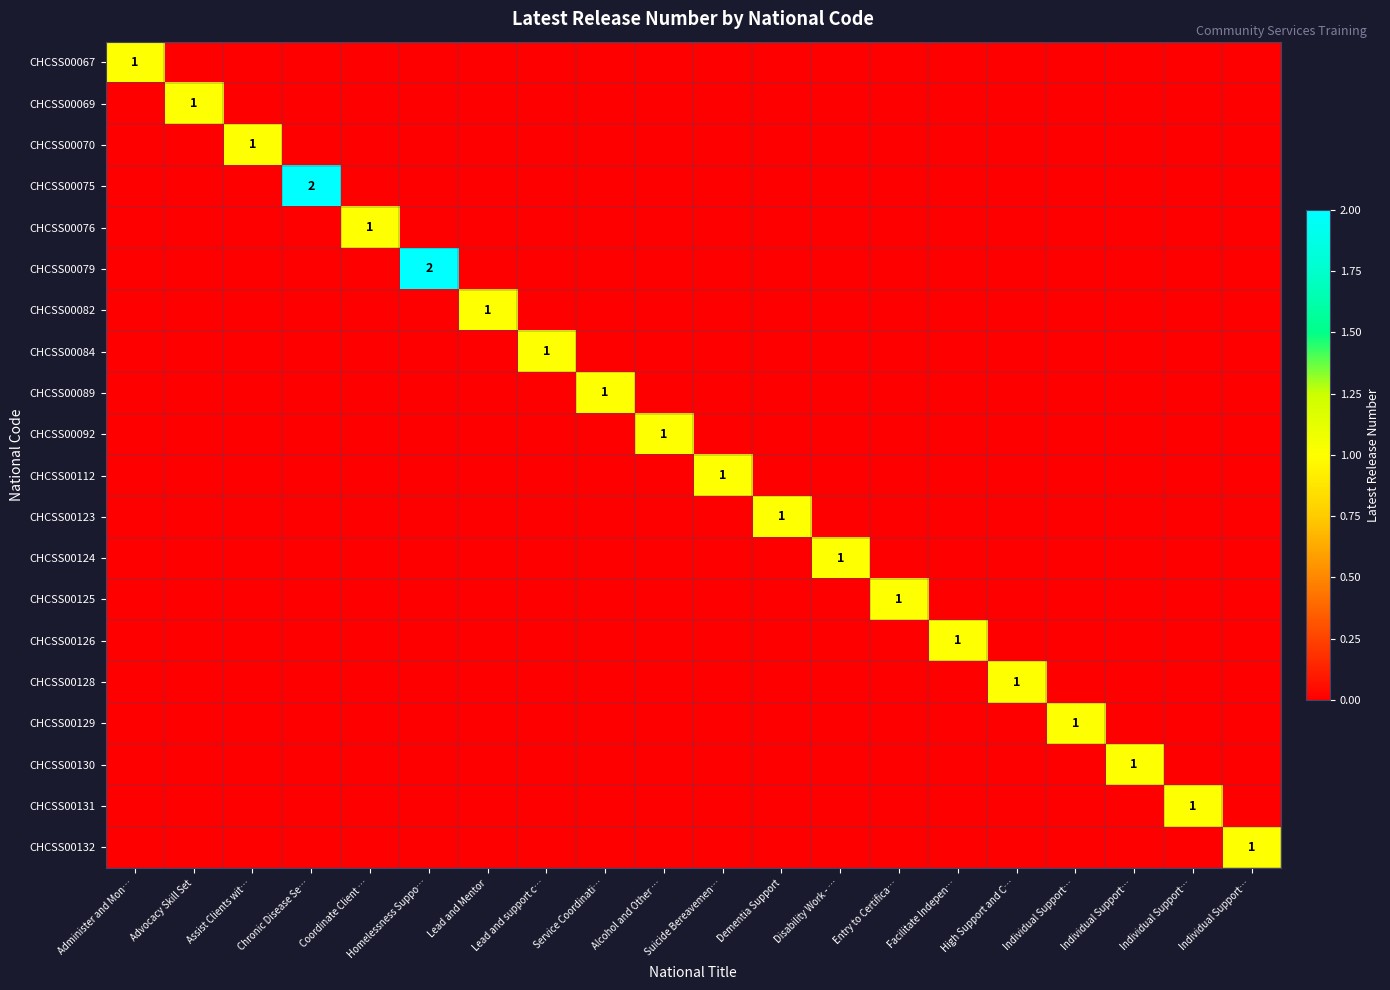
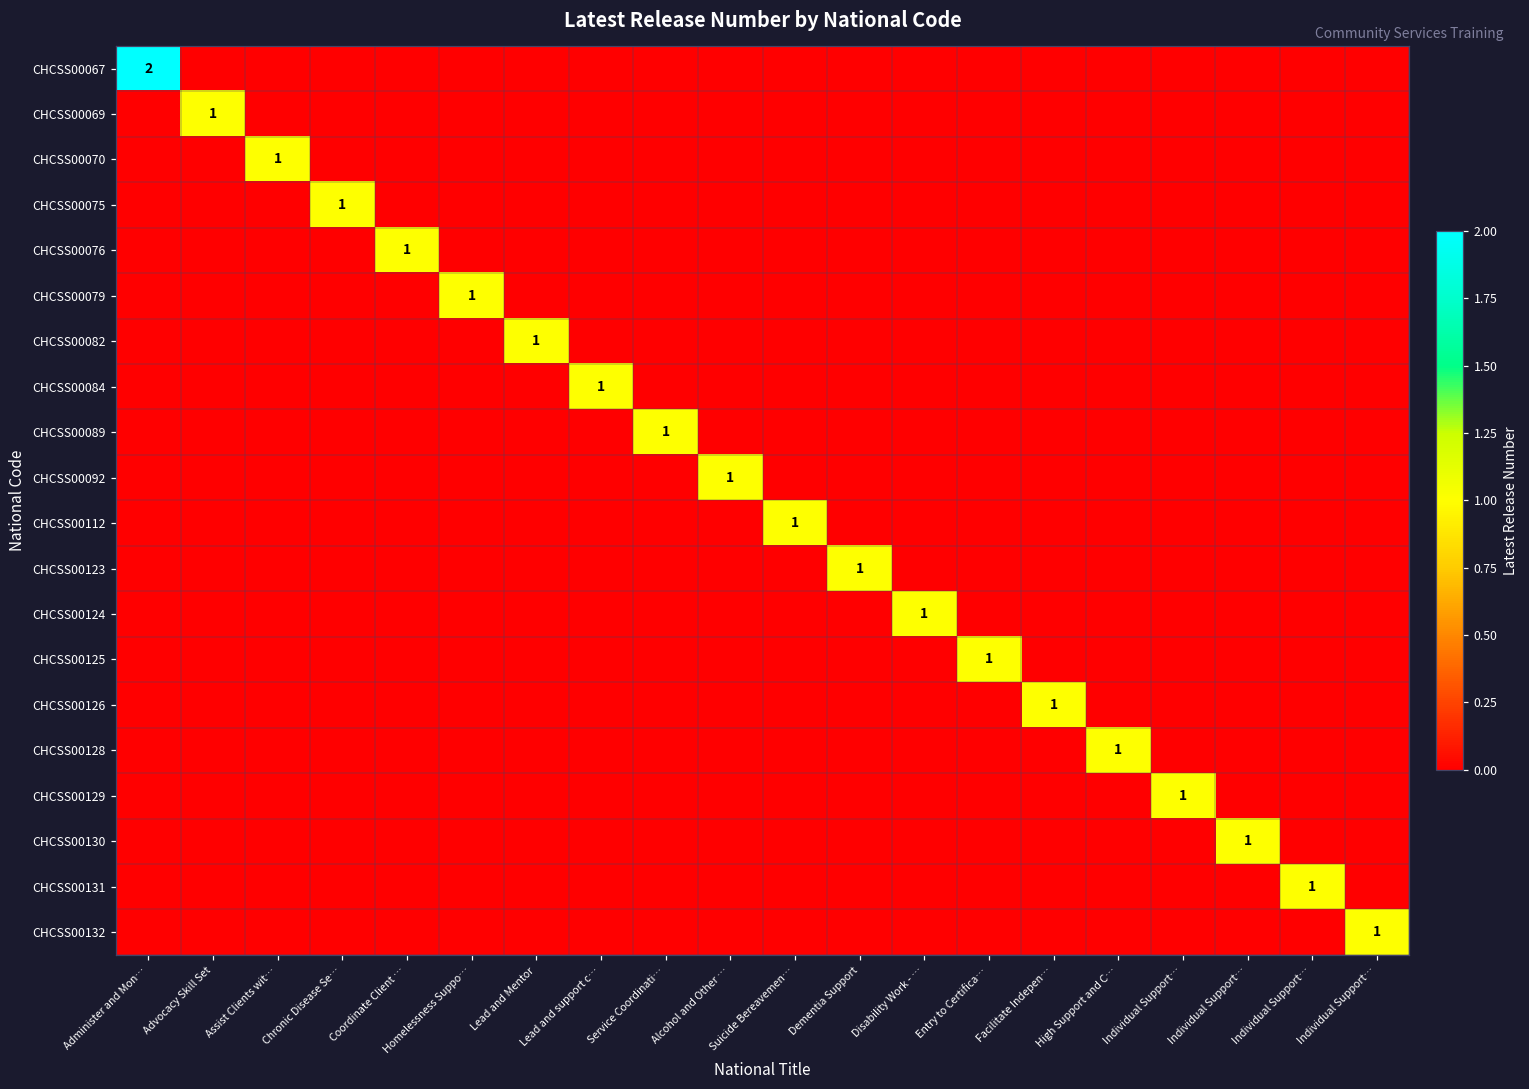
CHCSS00067, Administer and Mon…: 1 -> 2
CHCSS00075, Chronic Disease Se…: 2 -> 1
CHCSS00079, Homelessness Suppo…: 2 -> 1
